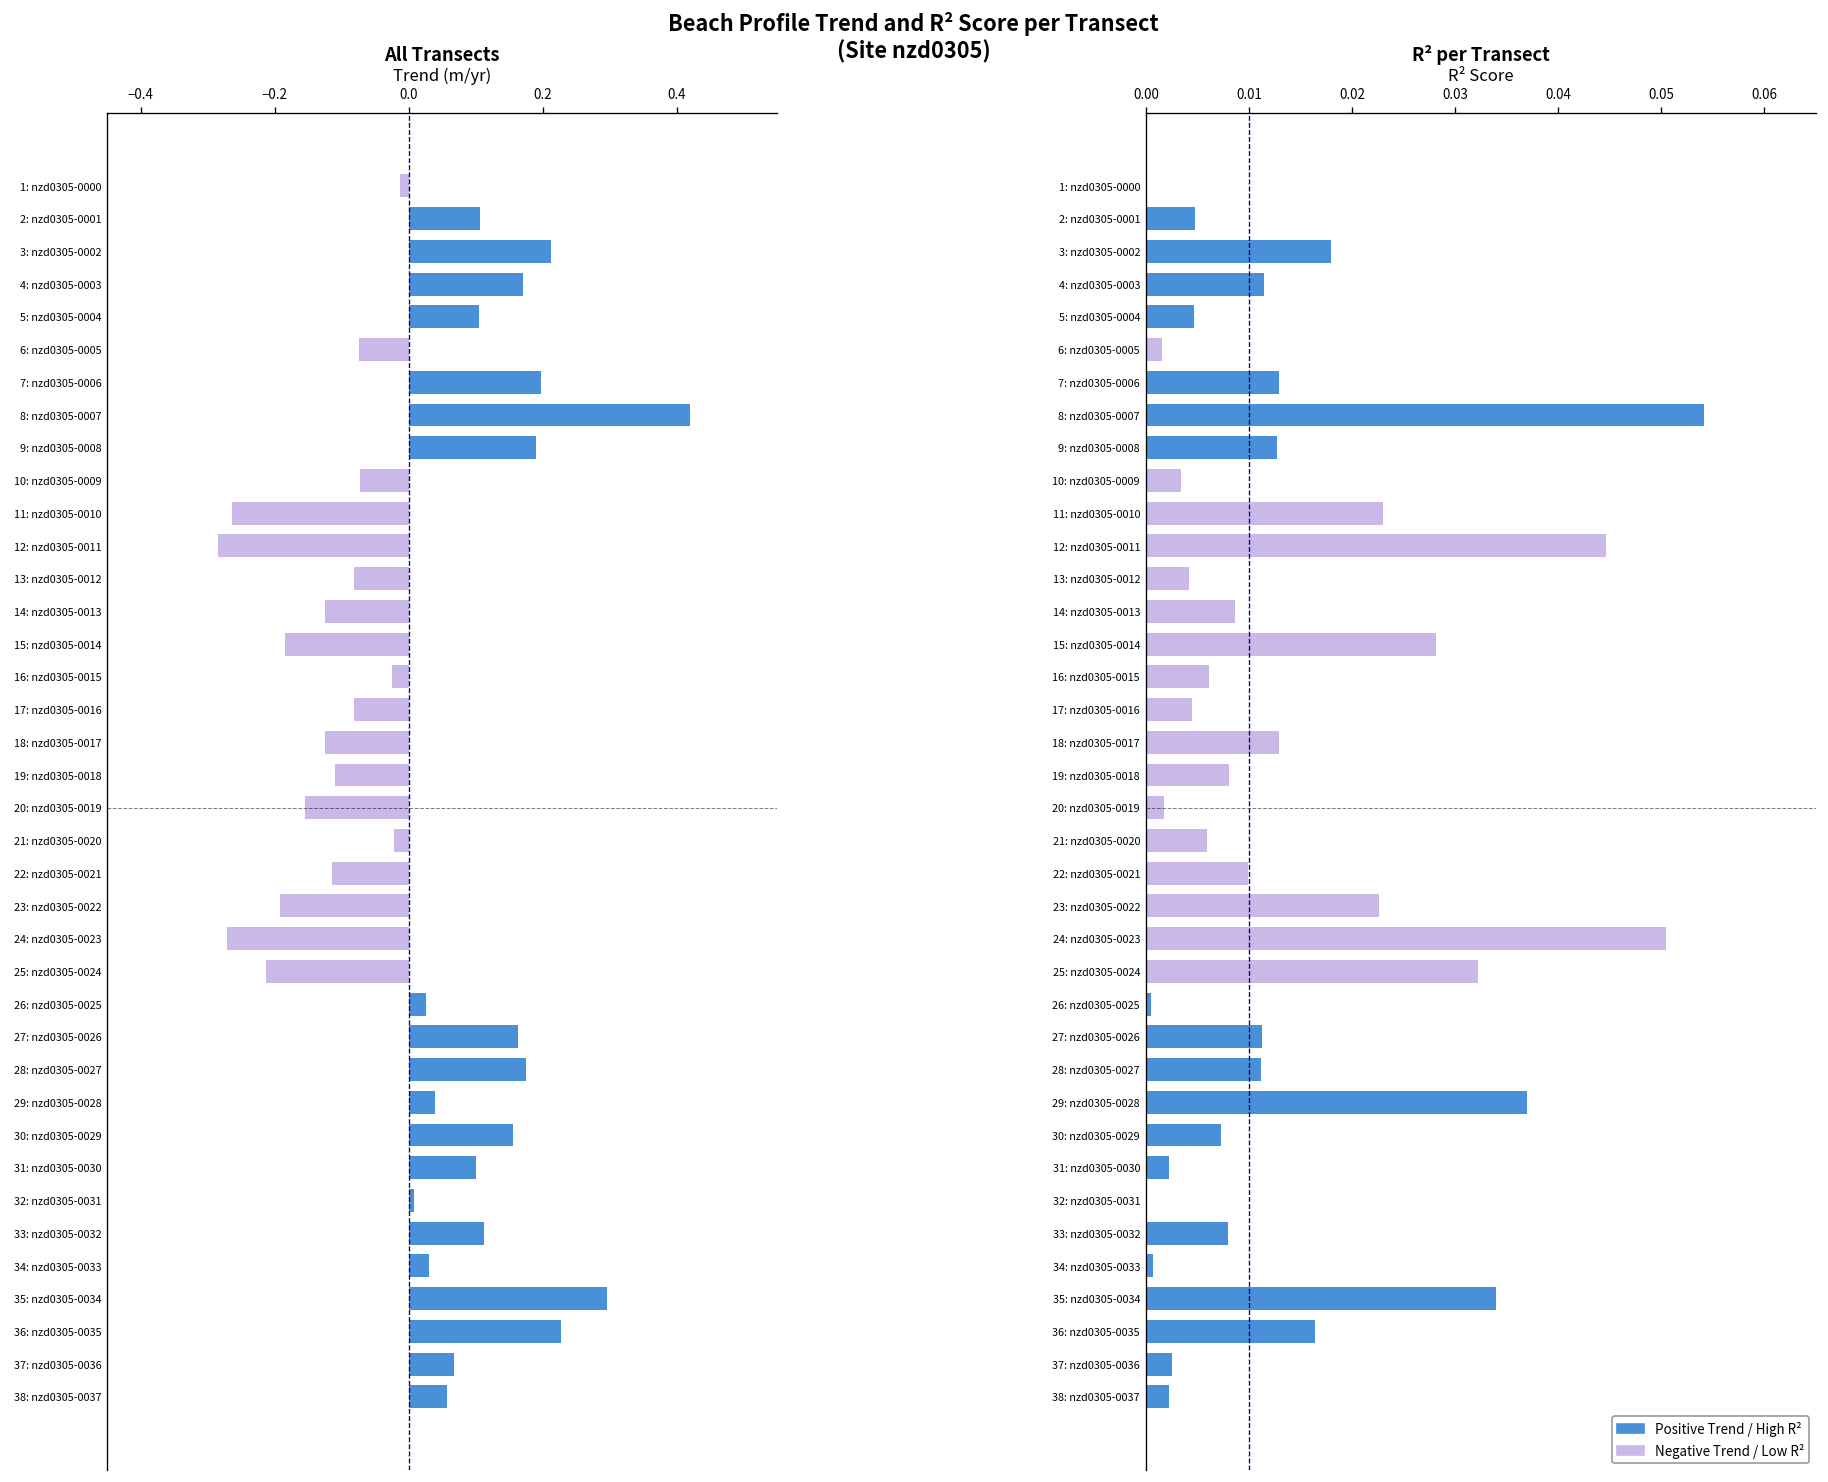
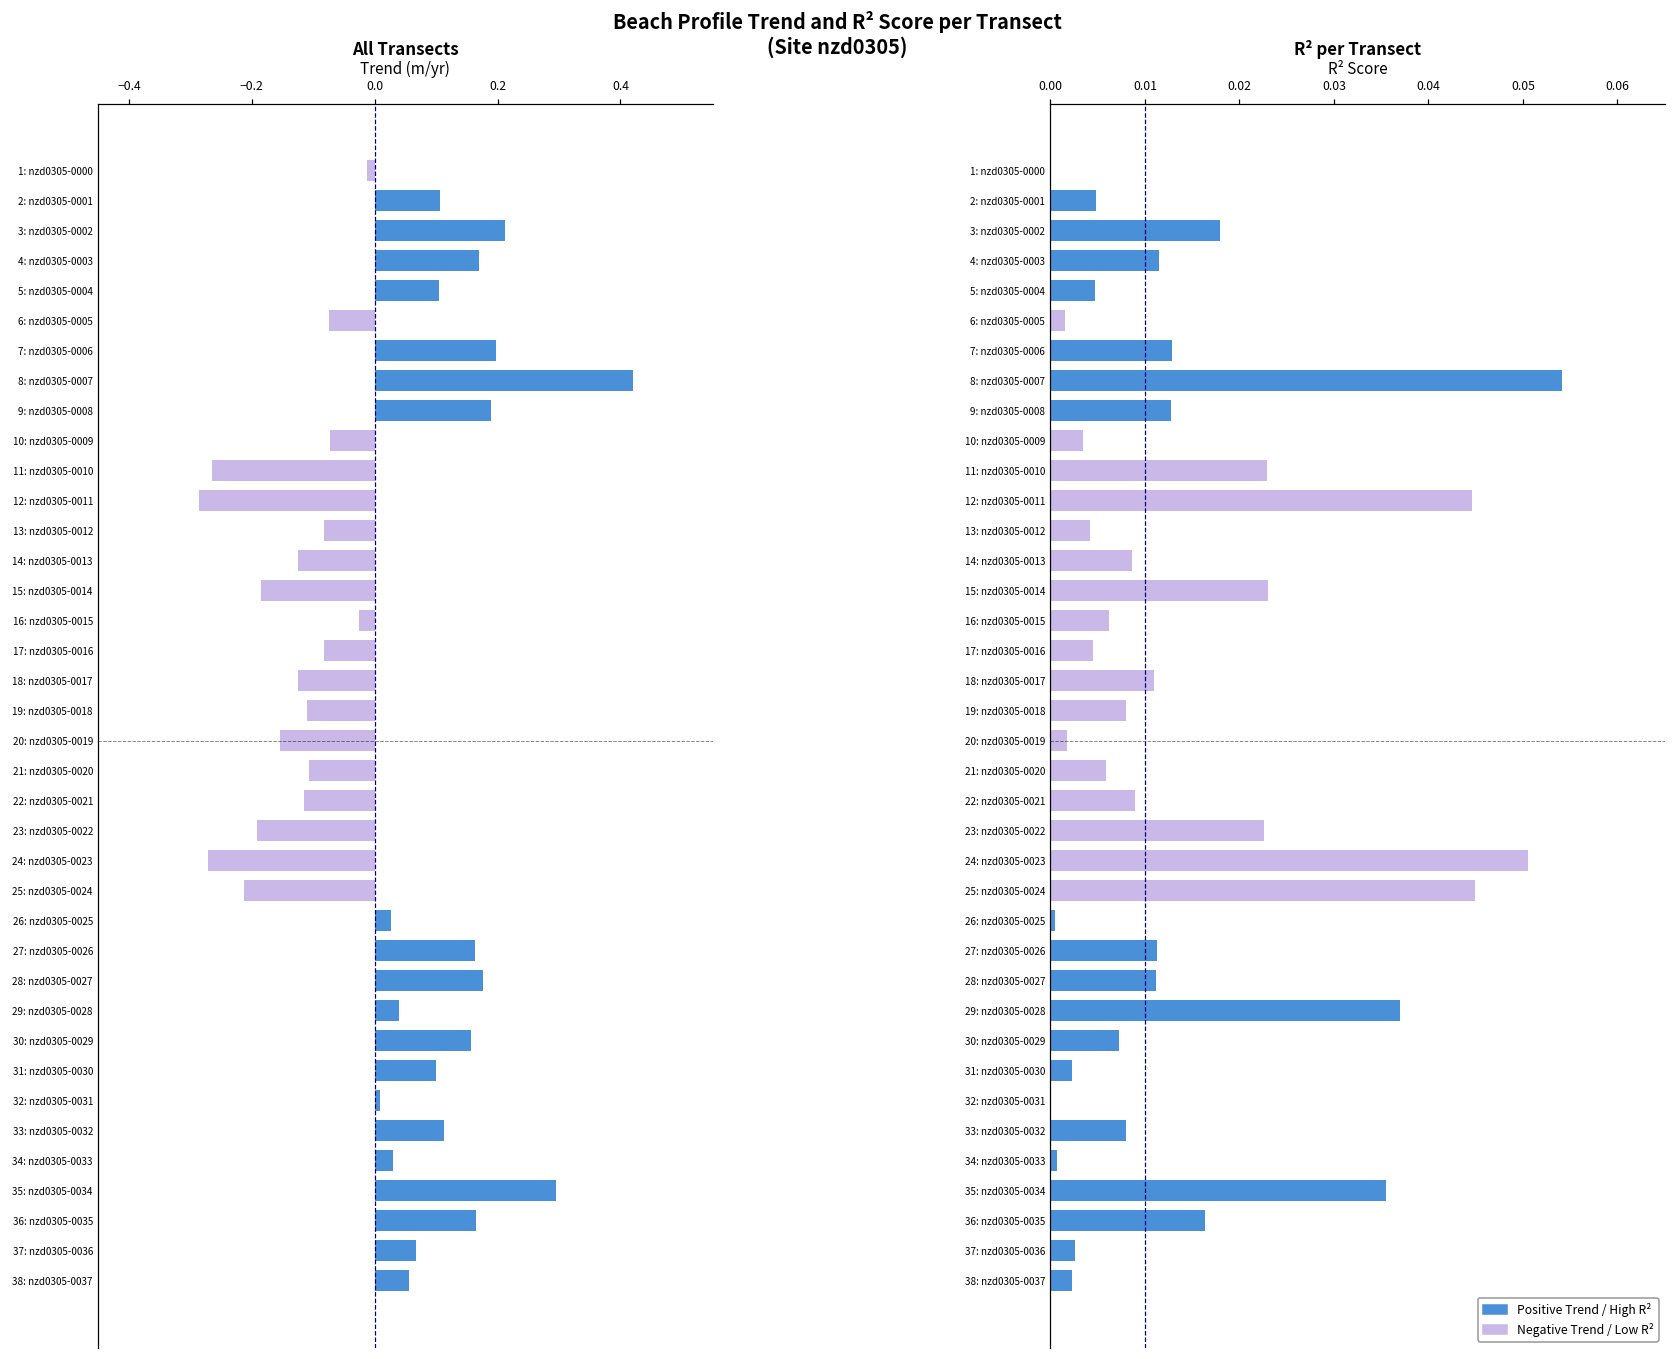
All Transects, 21: nzd0305-0020: -0.02 -> -0.11
All Transects, 36: nzd0305-0035: 0.23 -> 0.17
R² per Transect, 15: nzd0305-0014: 0.028 -> 0.023
R² per Transect, 18: nzd0305-0017: 0.013 -> 0.011
R² per Transect, 22: nzd0305-0021: 0.010 -> 0.009
R² per Transect, 25: nzd0305-0024: 0.032 -> 0.045
R² per Transect, 35: nzd0305-0034: 0.034 -> 0.036
